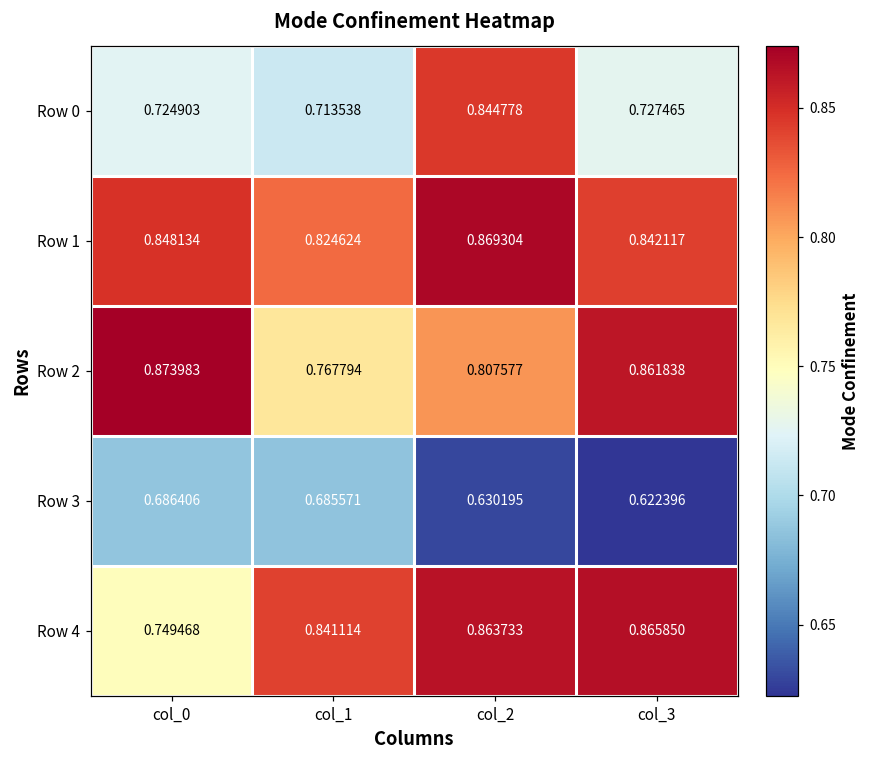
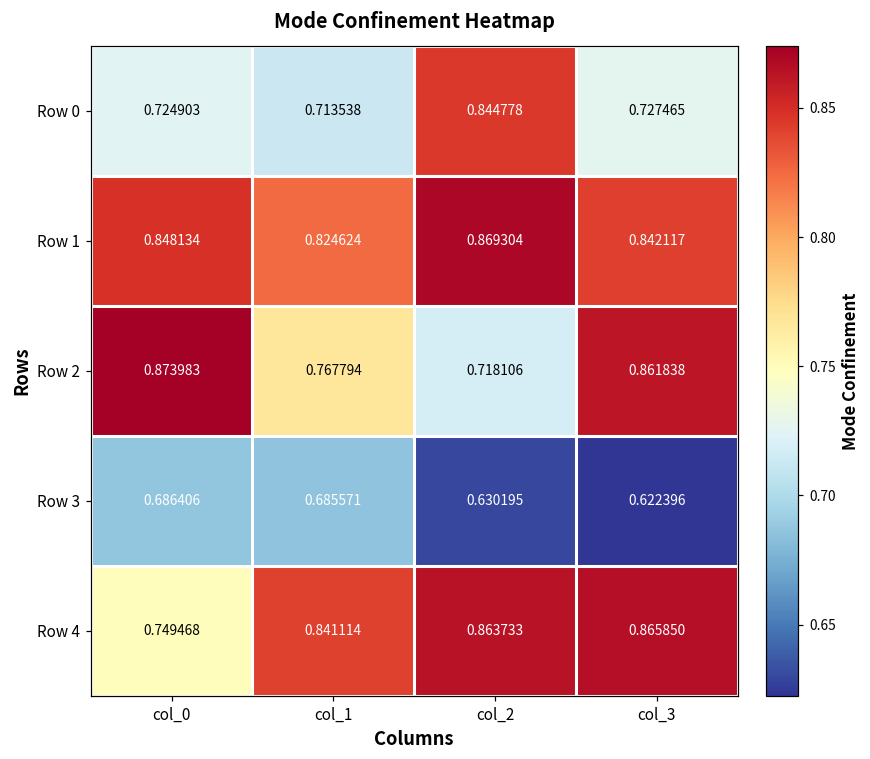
Row 2, col_2: 0.807577 -> 0.718106
